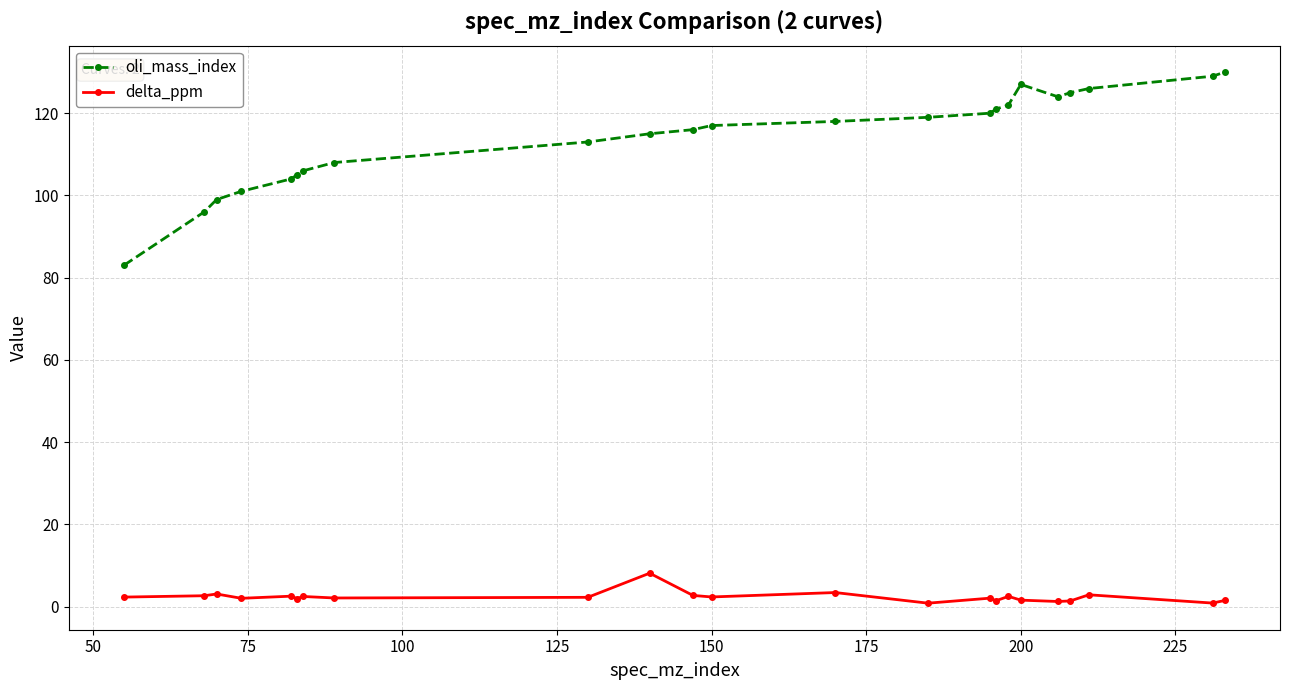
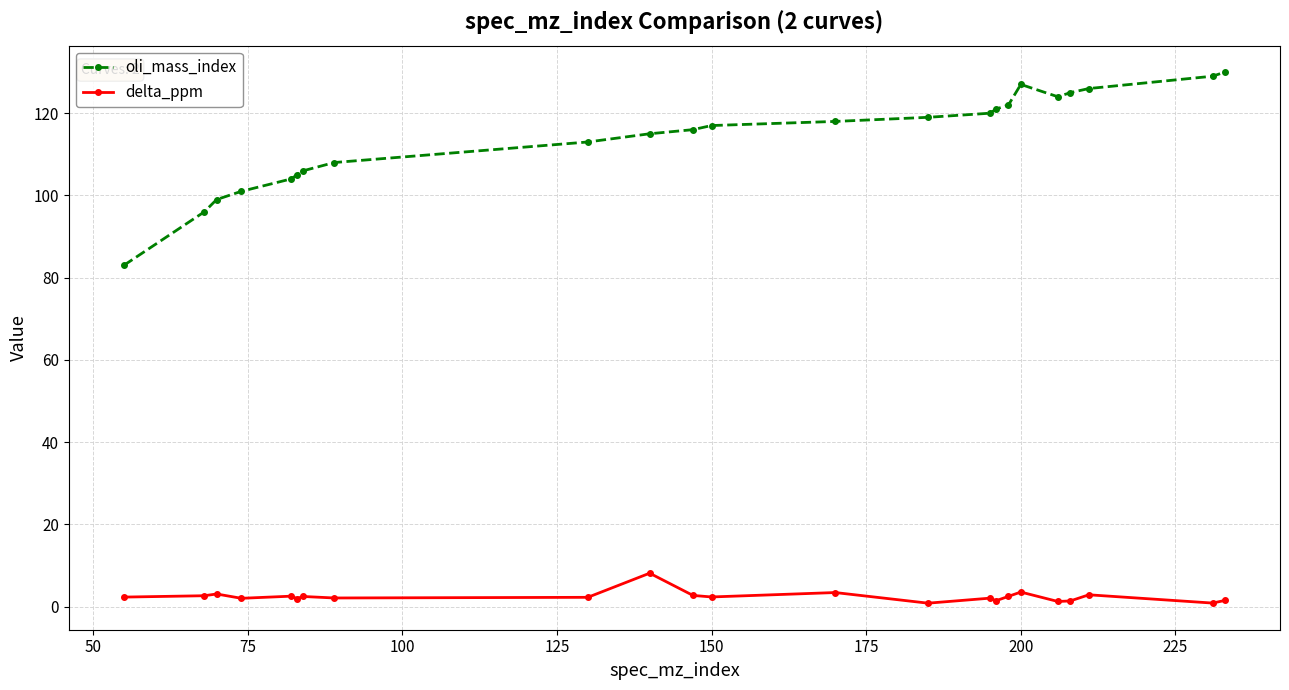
delta_ppm, 200: 2 -> 4
